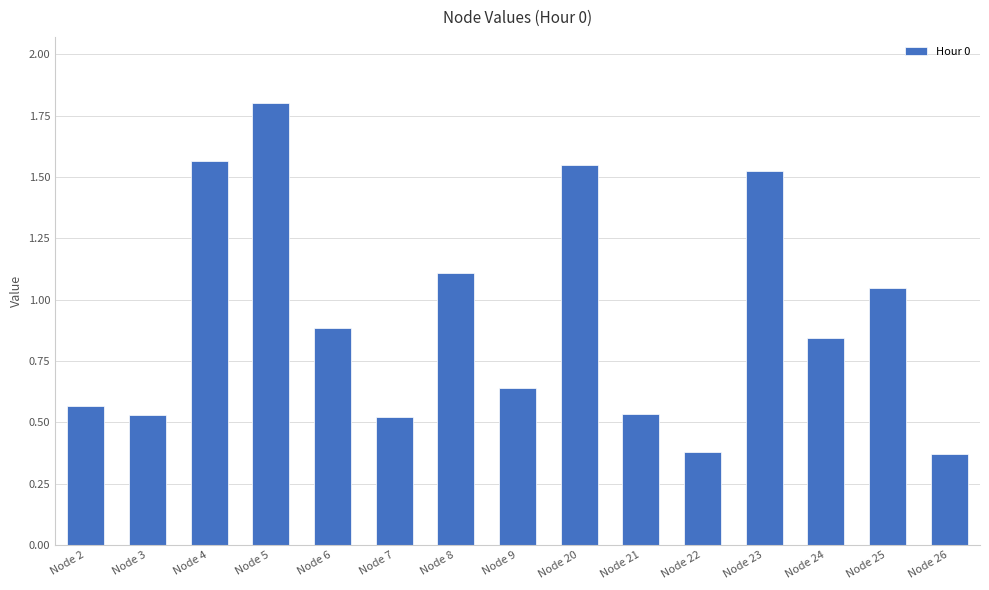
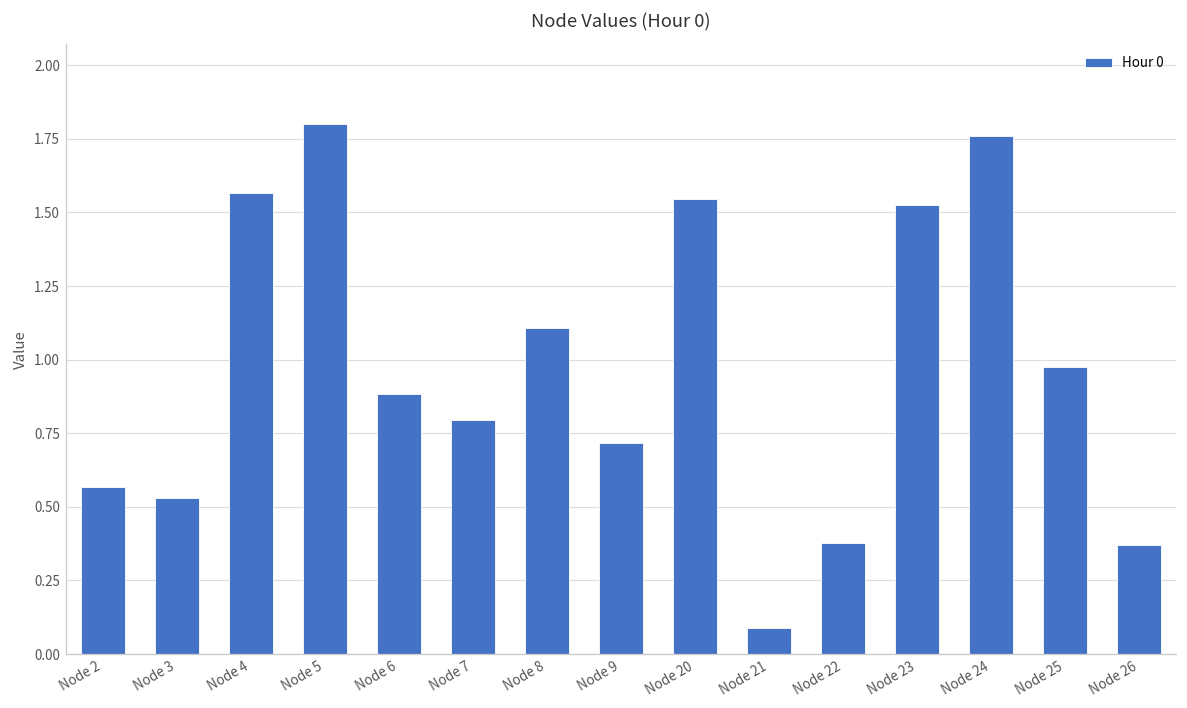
Node 7: 0.52 -> 0.79
Node 9: 0.64 -> 0.72
Node 21: 0.53 -> 0.09
Node 24: 0.84 -> 1.76
Node 25: 1.05 -> 0.97
